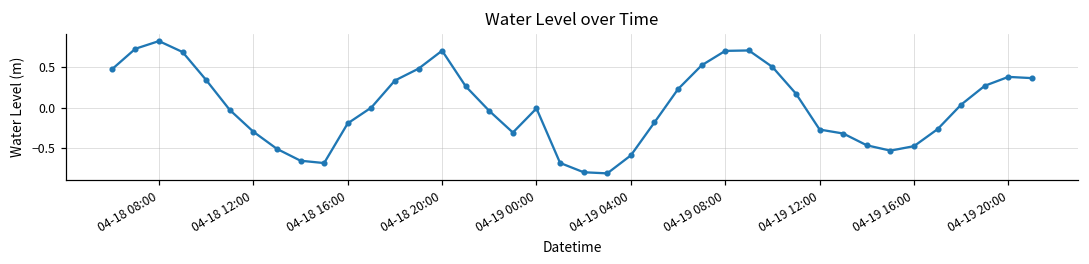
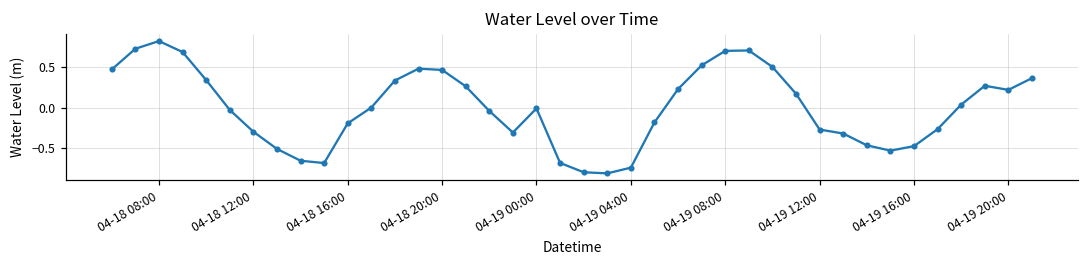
04-18 20:00: 0.7 -> 0.5
04-19 04:00: -0.6 -> -0.7
04-19 20:00: 0.4 -> 0.2
